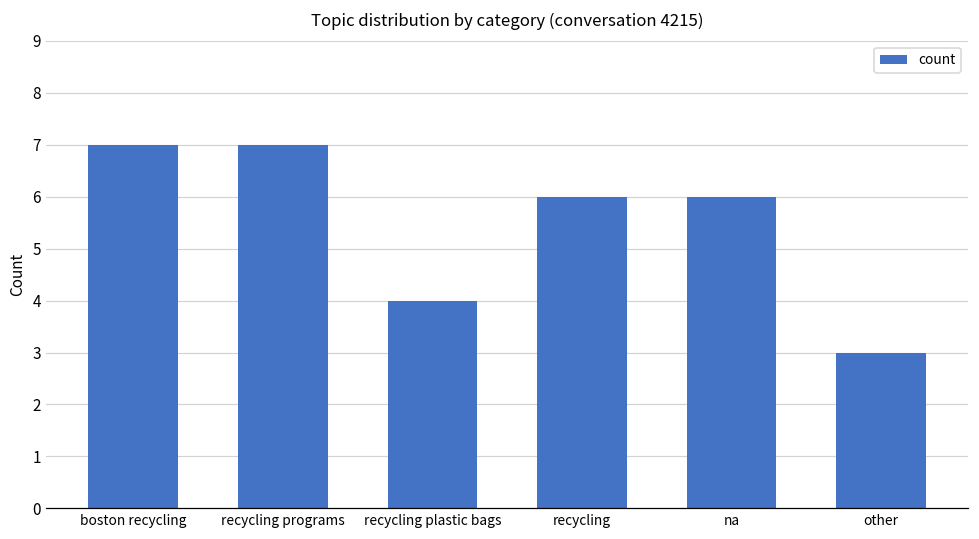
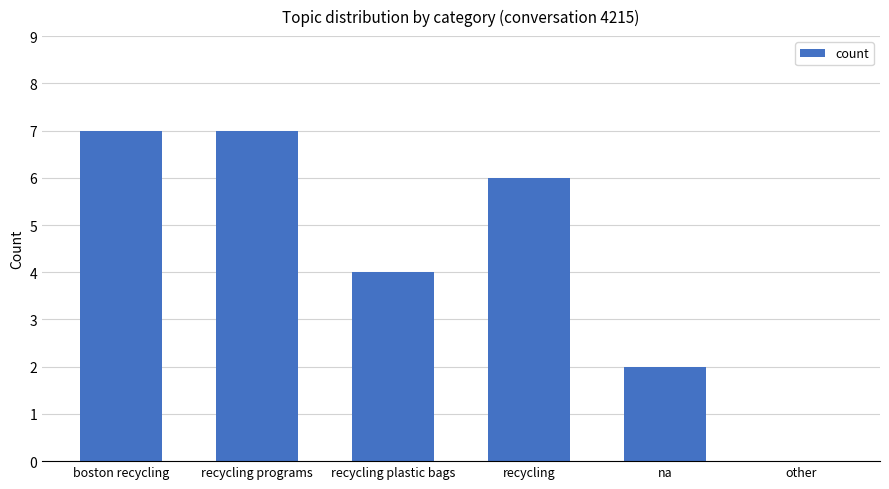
na: 6 -> 2
other: 3 -> 0
